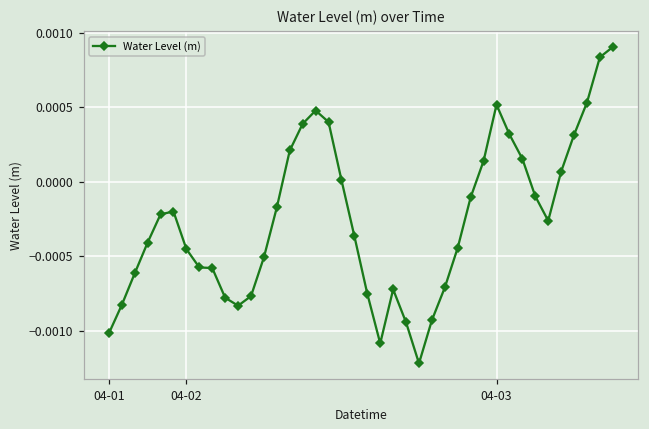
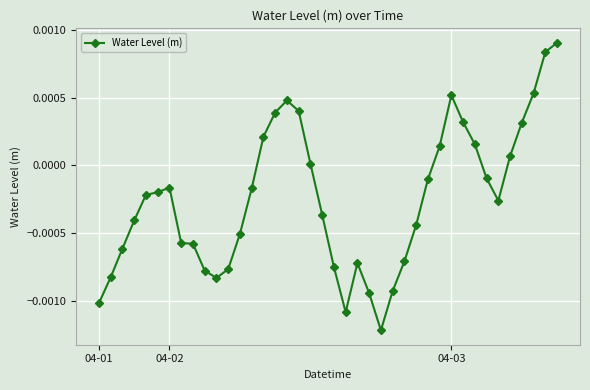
04-02: -0.00045 -> -0.00016
